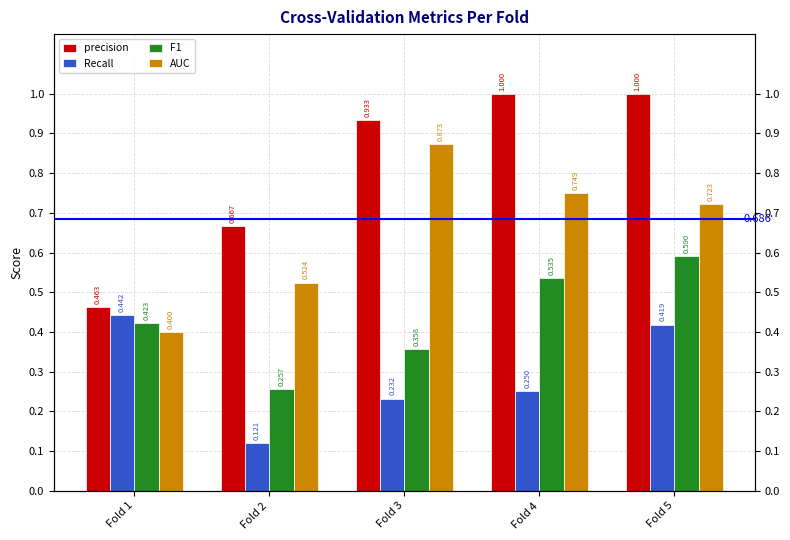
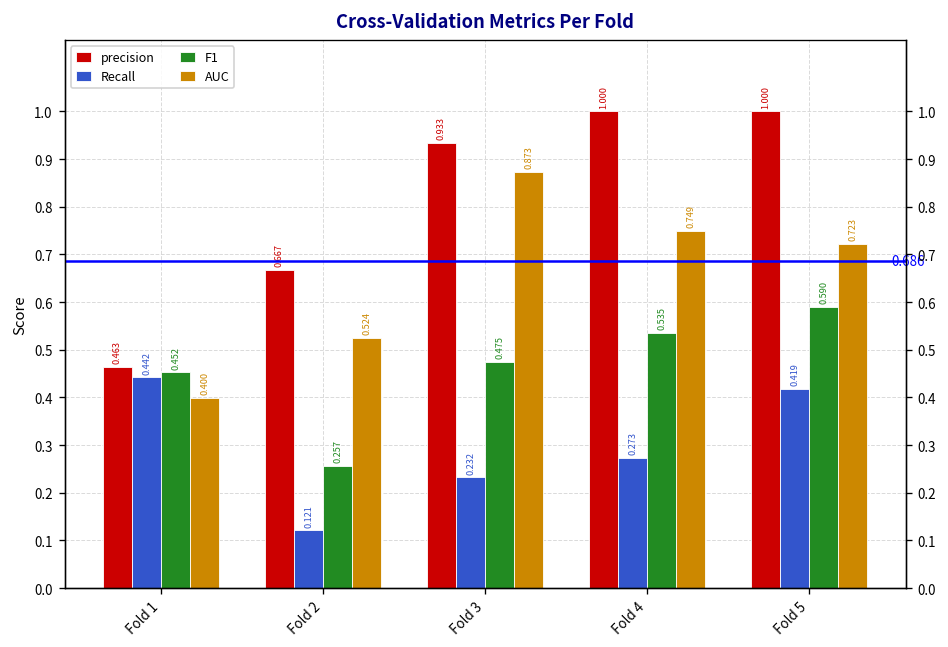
F1, Fold 1: 0.423 -> 0.452
F1, Fold 3: 0.358 -> 0.475
Recall, Fold 4: 0.250 -> 0.273
